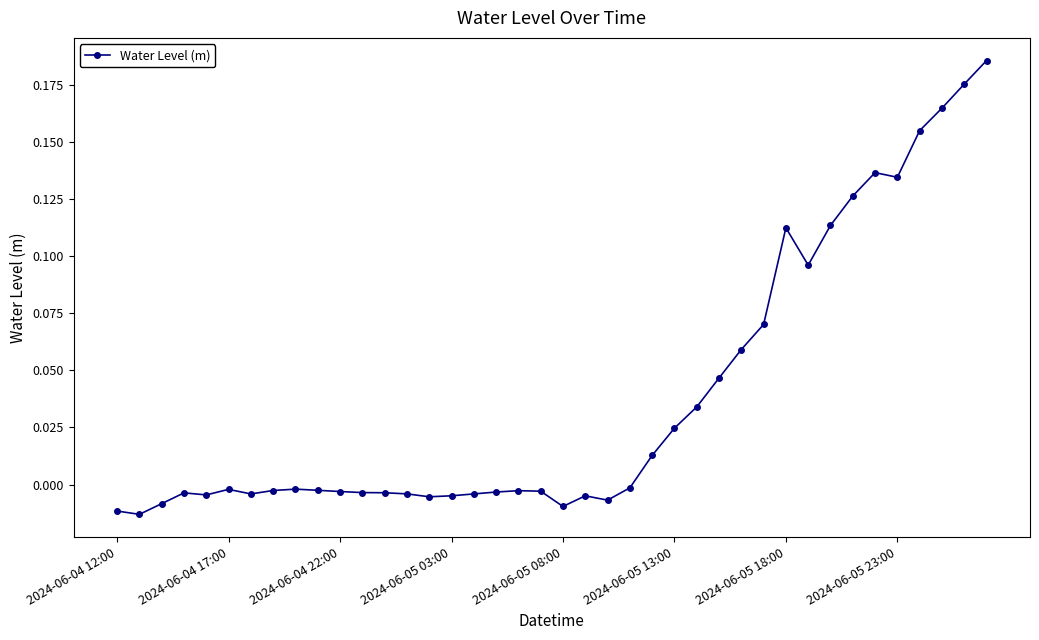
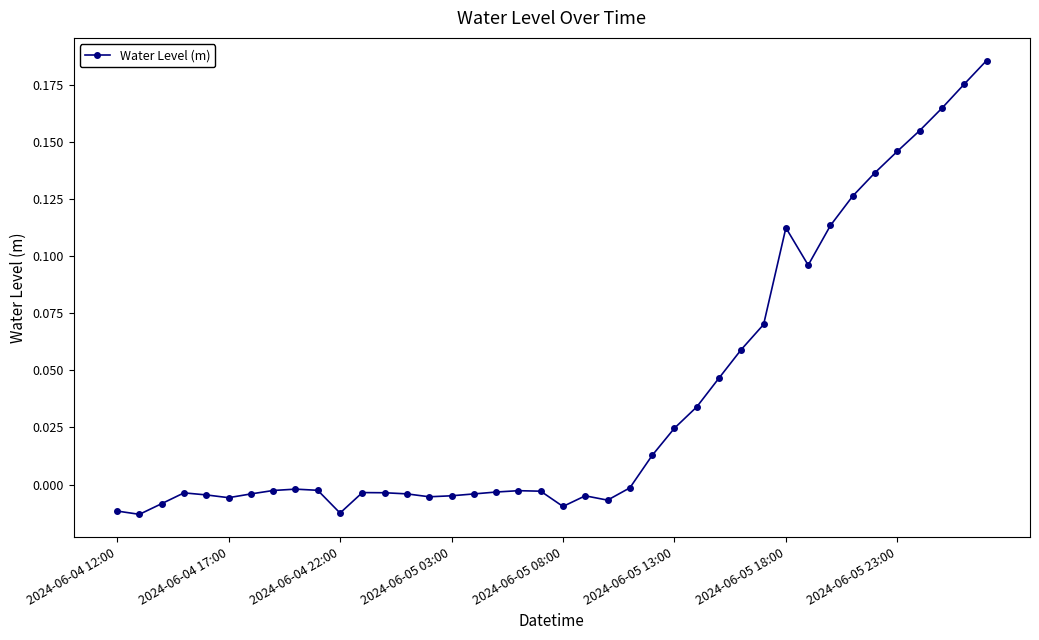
2024-06-04 17:00: -0.002 -> -0.006
2024-06-04 22:00: -0.003 -> -0.012
2024-06-05 23:00: 0.134 -> 0.146
